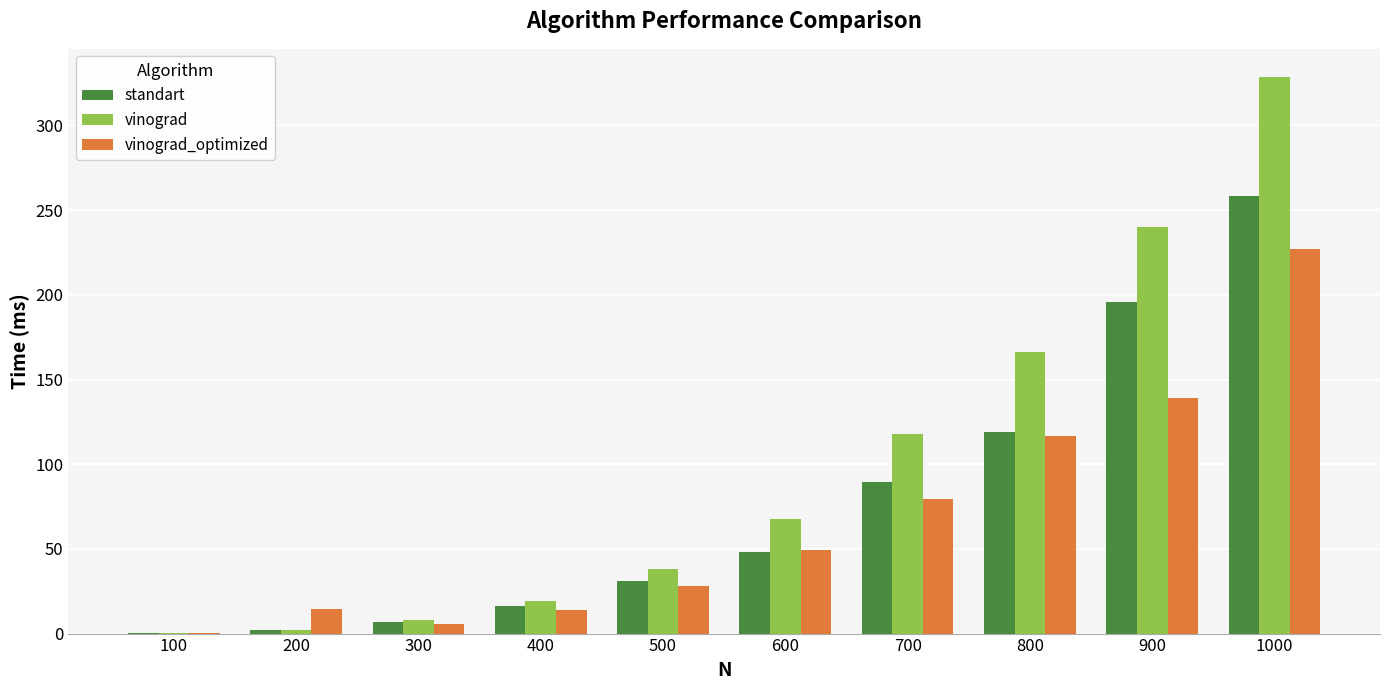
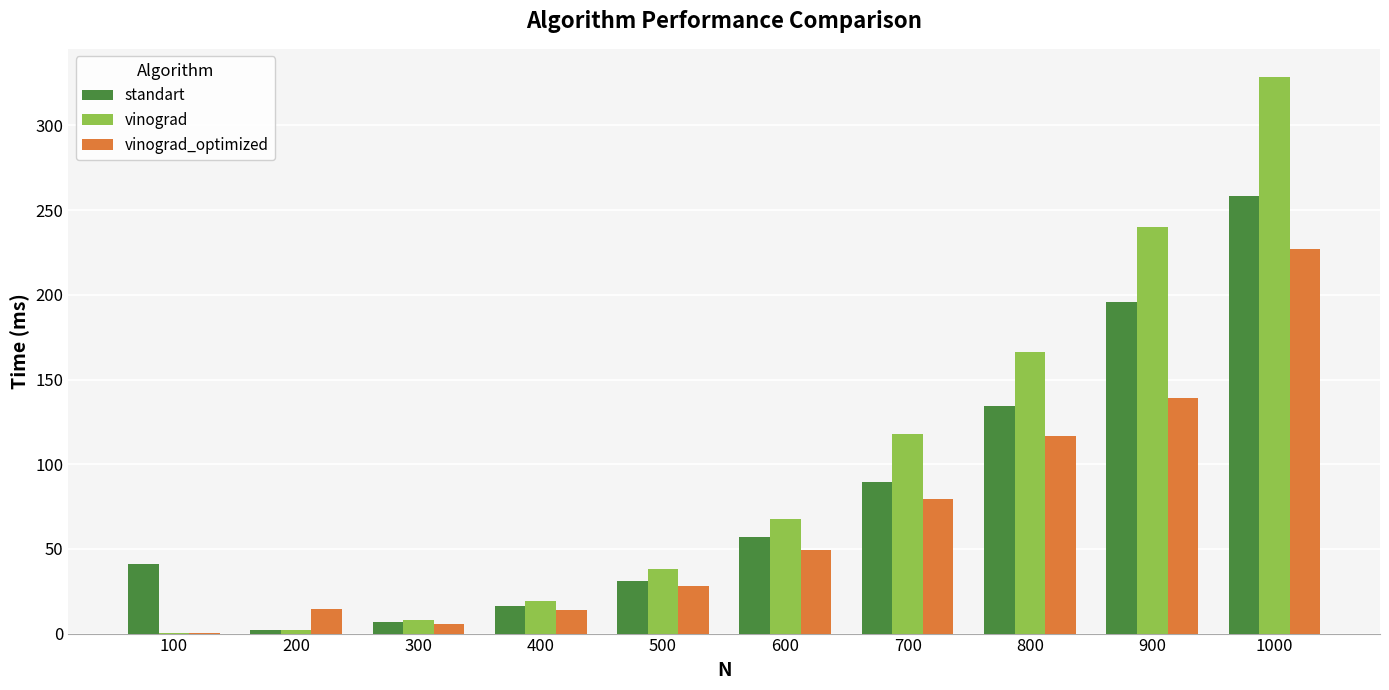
standart, 100: 0 -> 41
standart, 600: 48 -> 57
standart, 800: 119 -> 134
